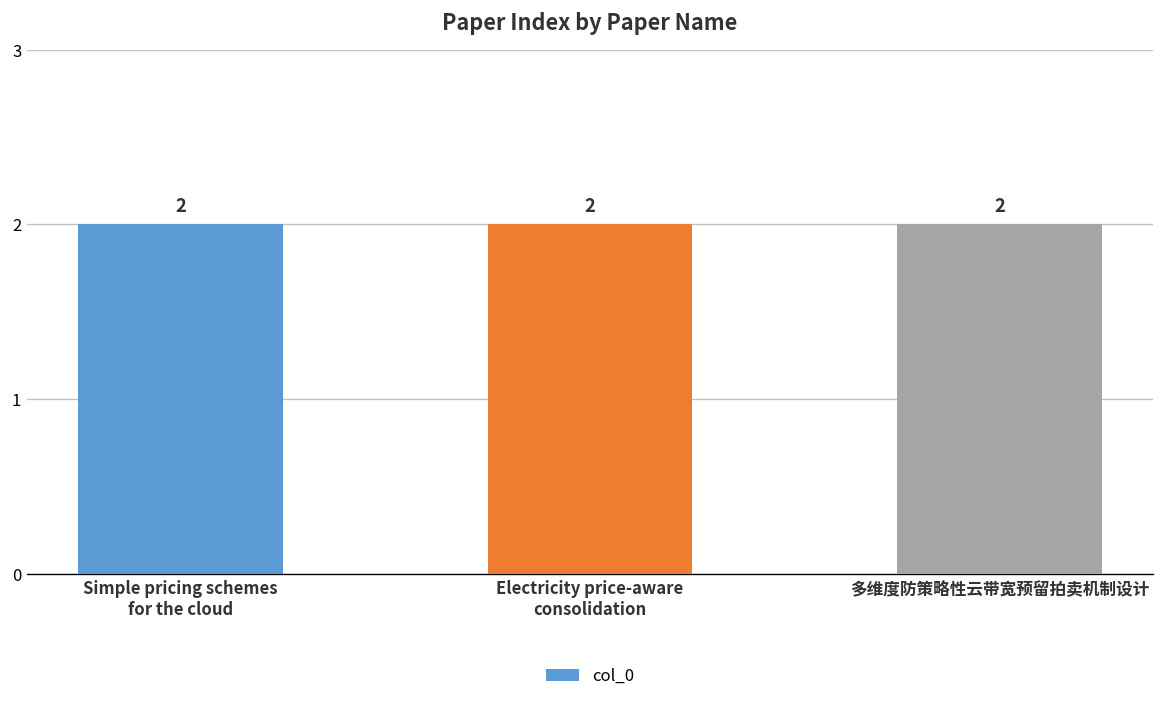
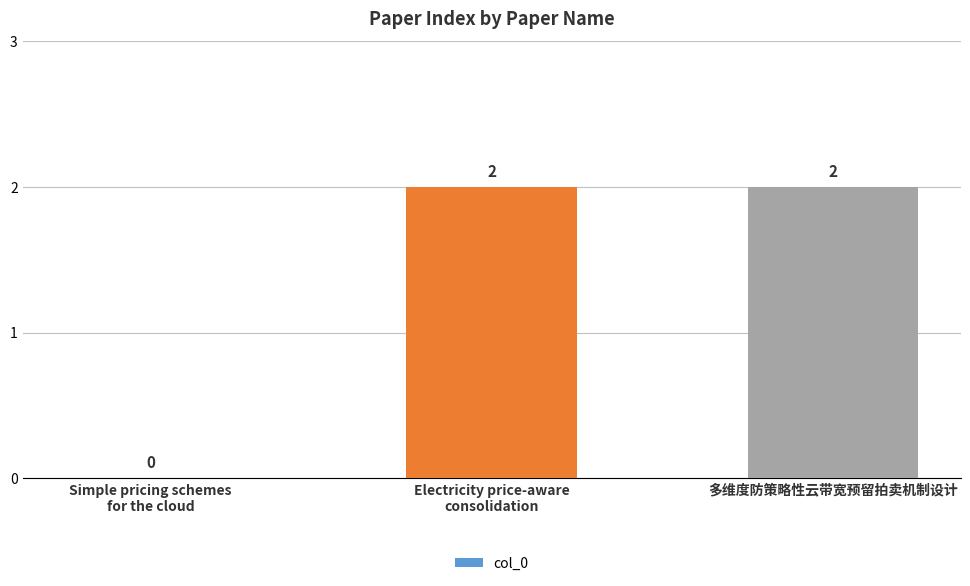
Simple pricing schemes for the cloud: 2 -> 0
